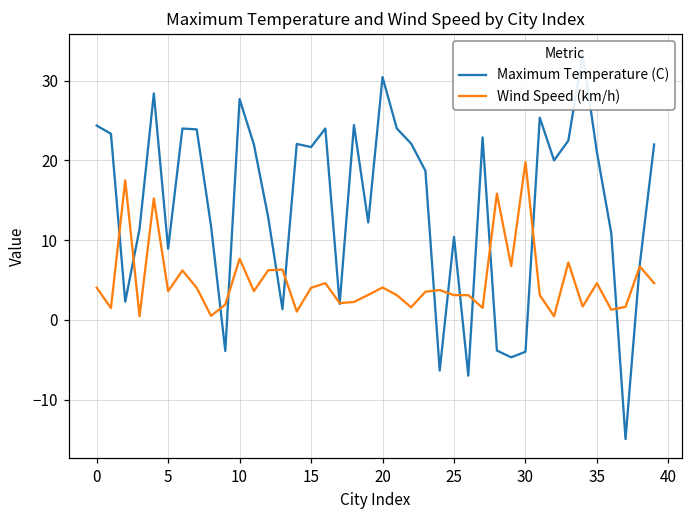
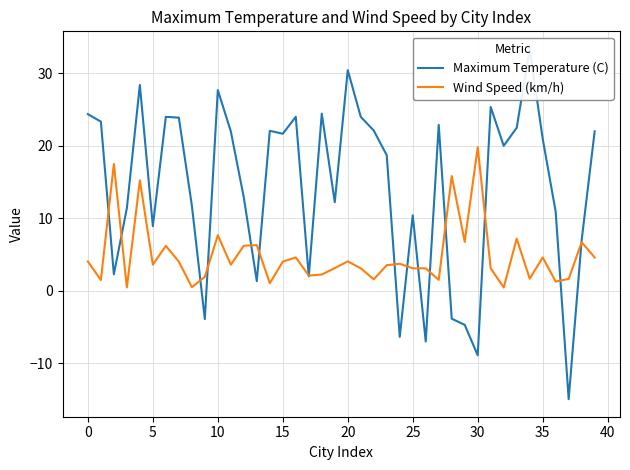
Maximum Temperature (C), 30: -4 -> -9
